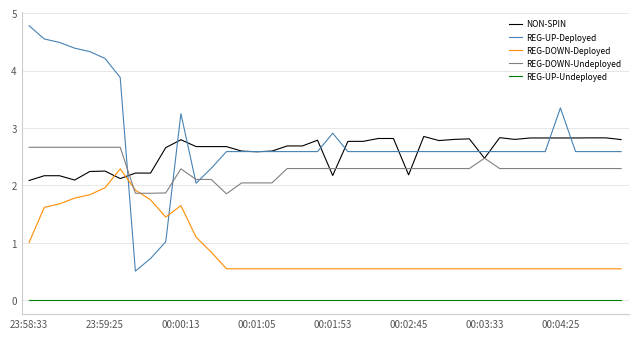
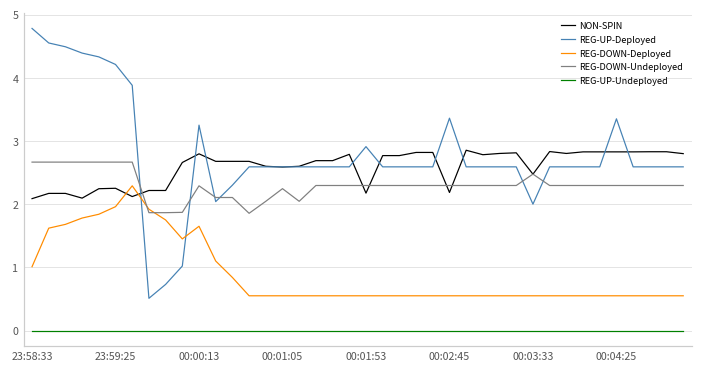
REG-DOWN-Undeployed, 00:01:05: 2.0 -> 2.2
REG-UP-Deployed, 00:02:45: 2.6 -> 3.4
REG-UP-Deployed, 00:03:33: 2.6 -> 2.0
